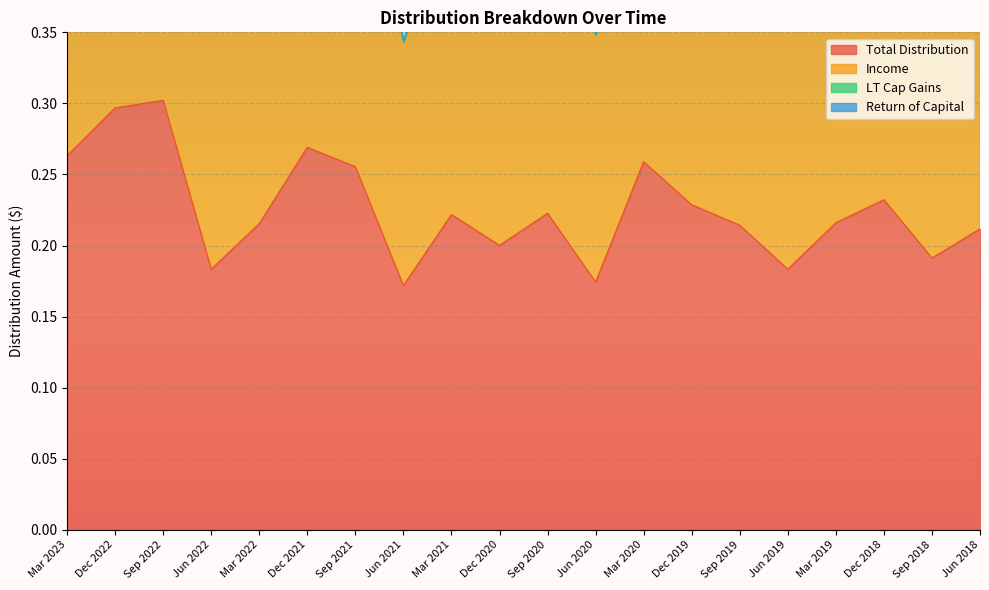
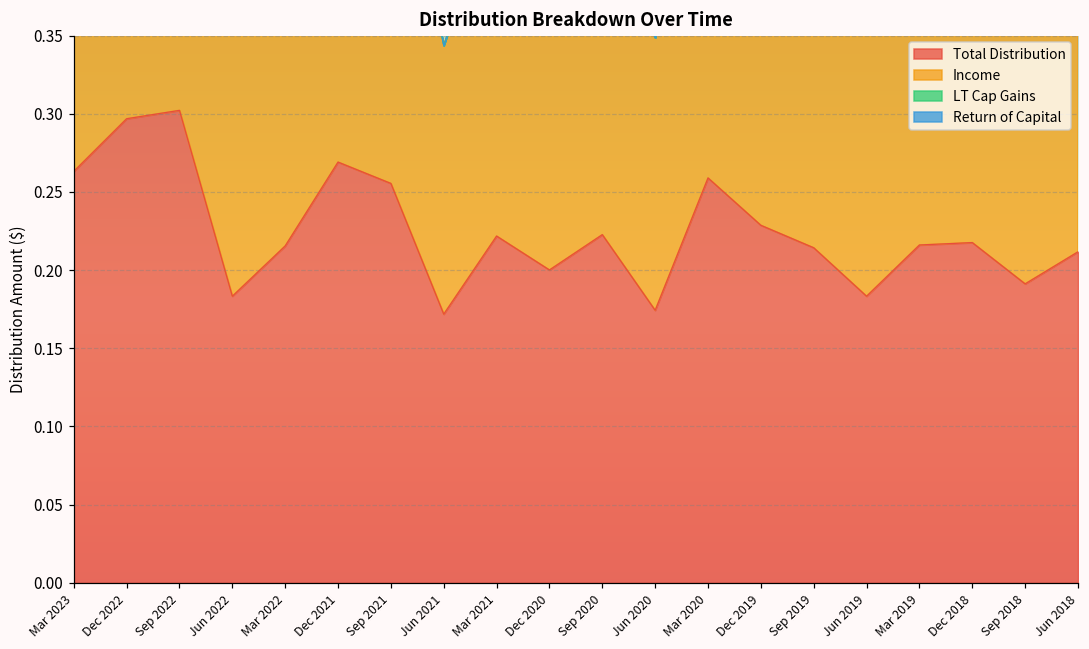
Total Distribution, Dec 2018: 0.232 -> 0.218
